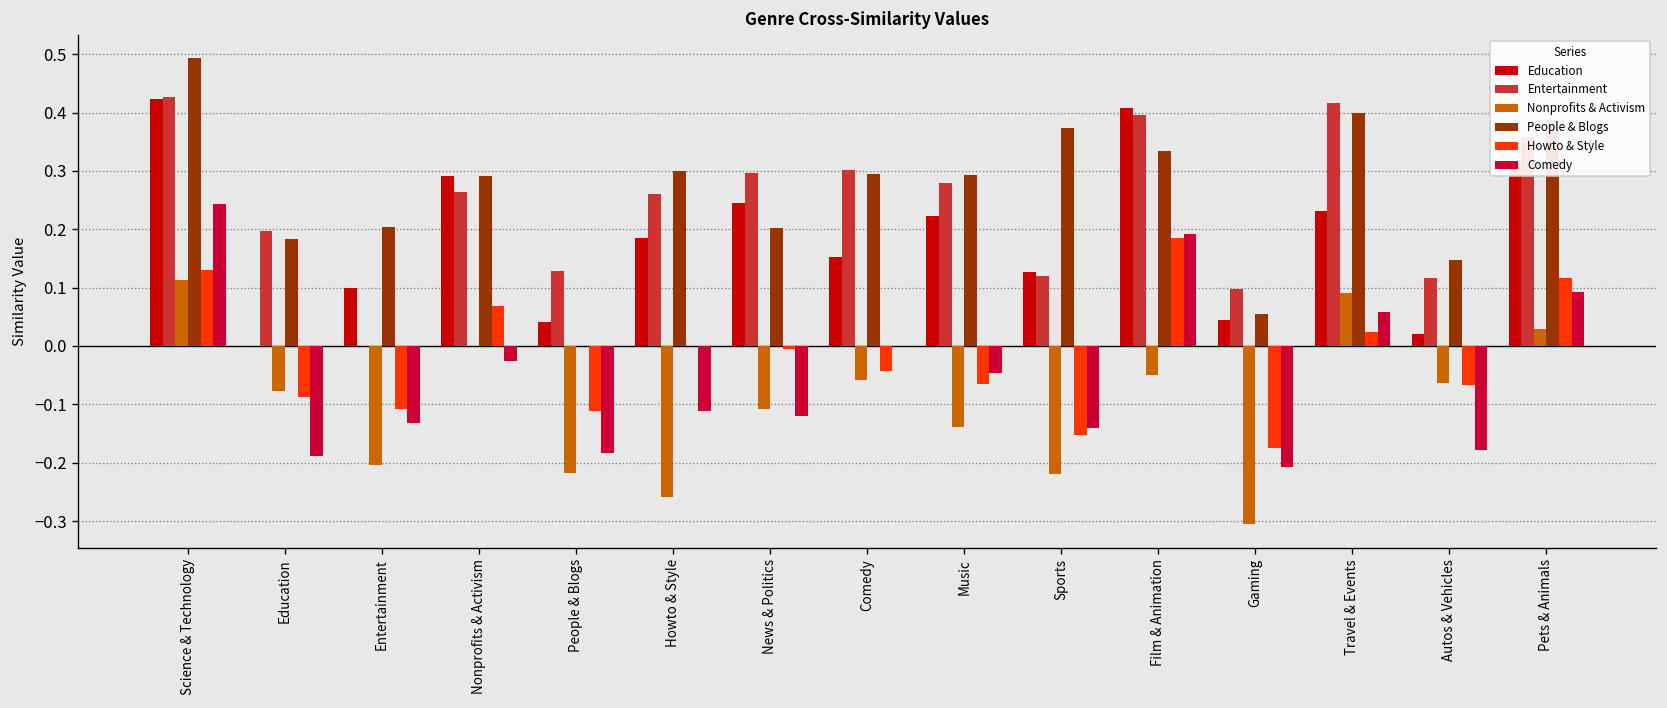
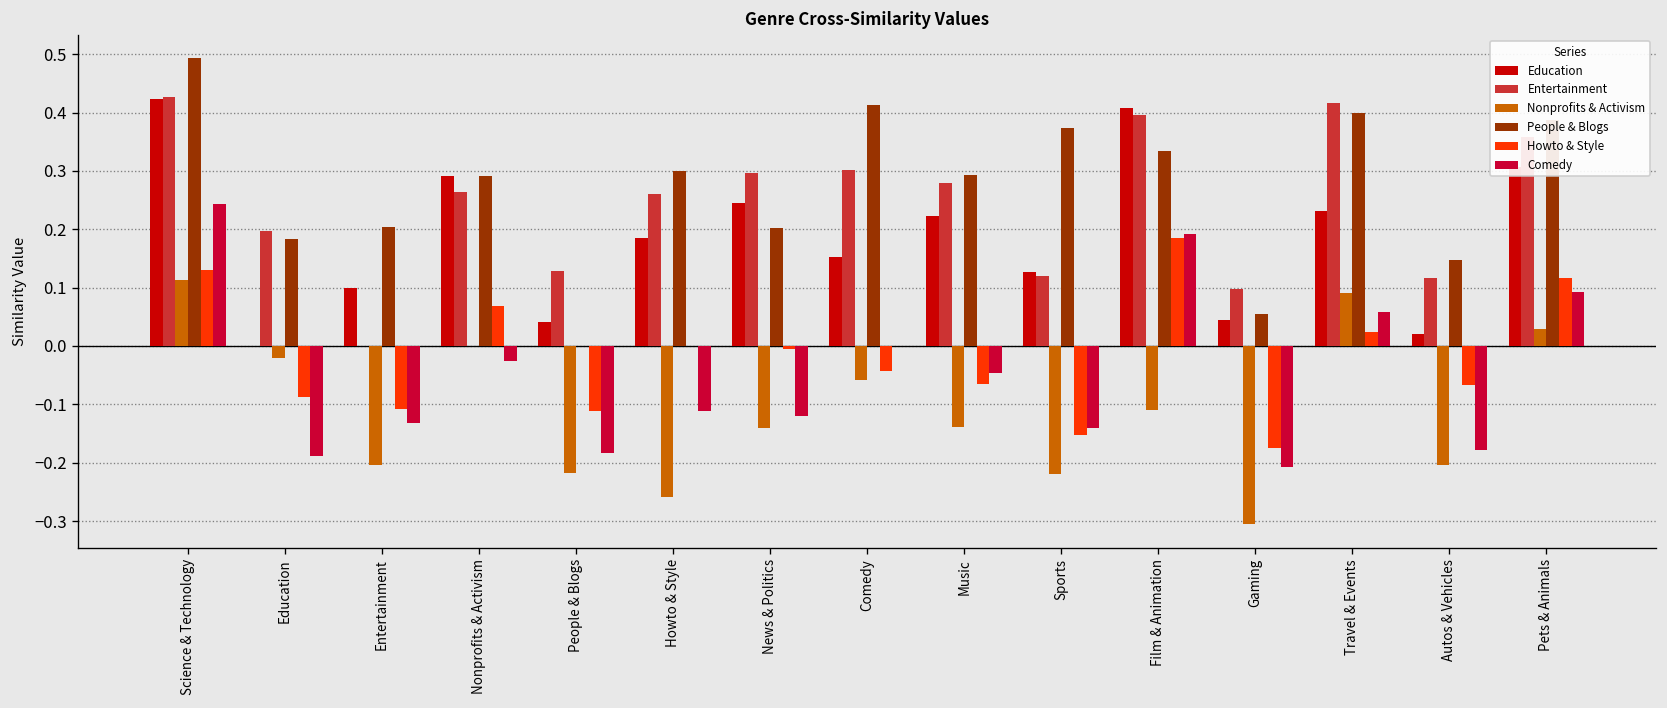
Nonprofits & Activism, Education: -0.08 -> -0.02
Nonprofits & Activism, News & Politics: -0.11 -> -0.14
People & Blogs, Comedy: 0.29 -> 0.41
Nonprofits & Activism, Film & Animation: -0.05 -> -0.11
Nonprofits & Activism, Autos & Vehicles: -0.06 -> -0.20
